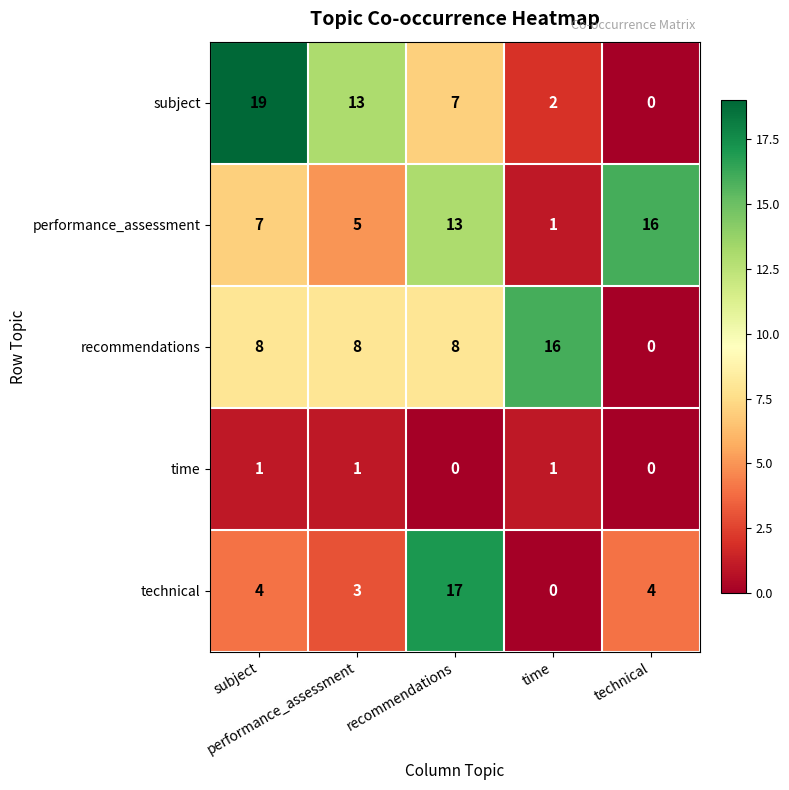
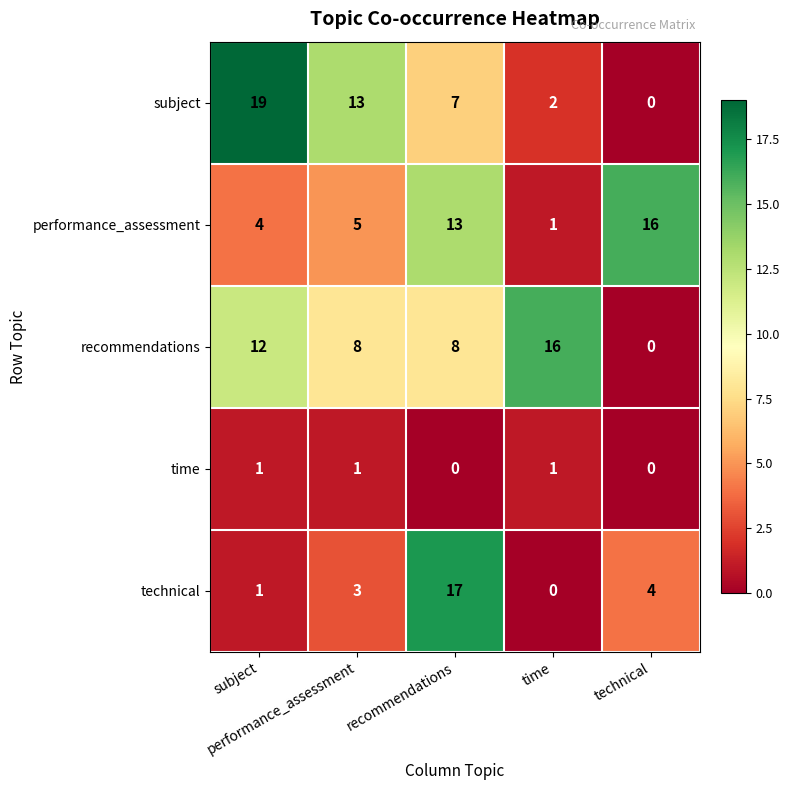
performance_assessment, subject: 7 -> 4
recommendations, subject: 8 -> 12
technical, subject: 4 -> 1
